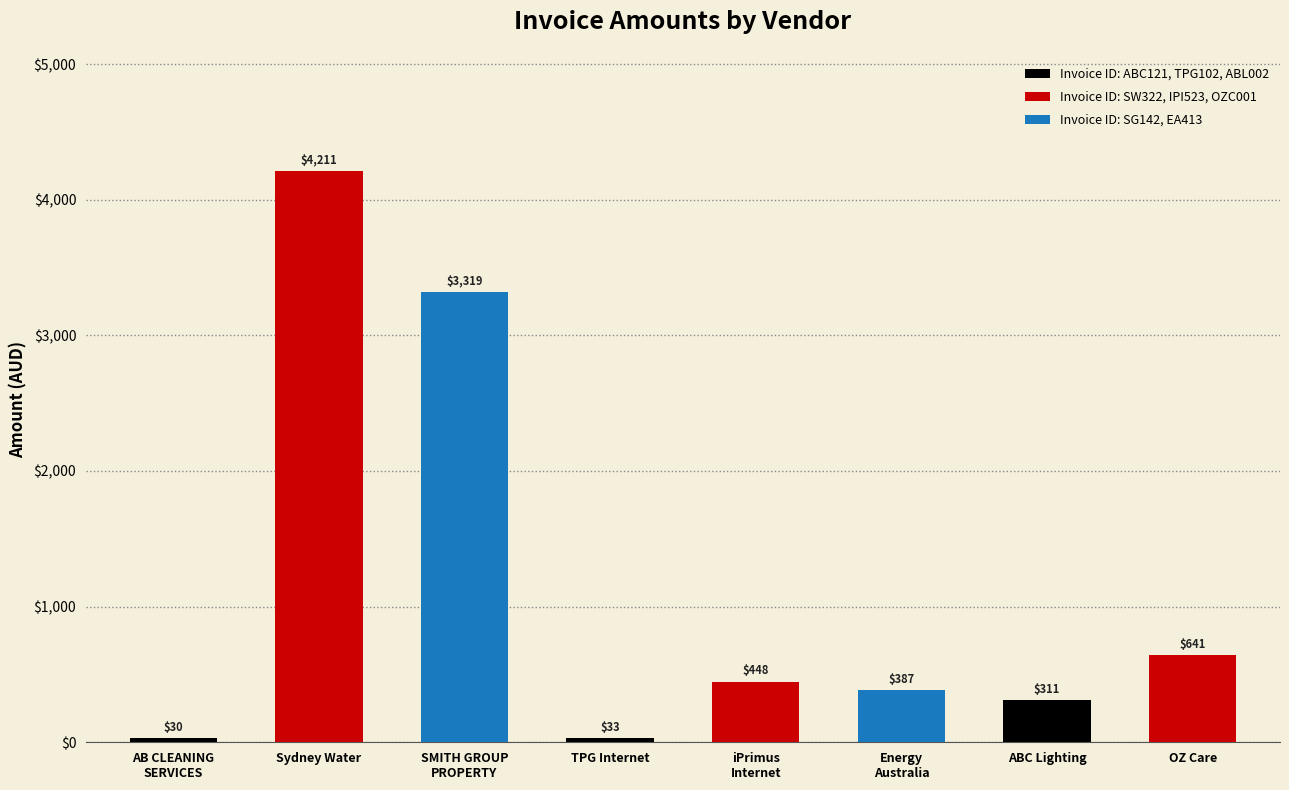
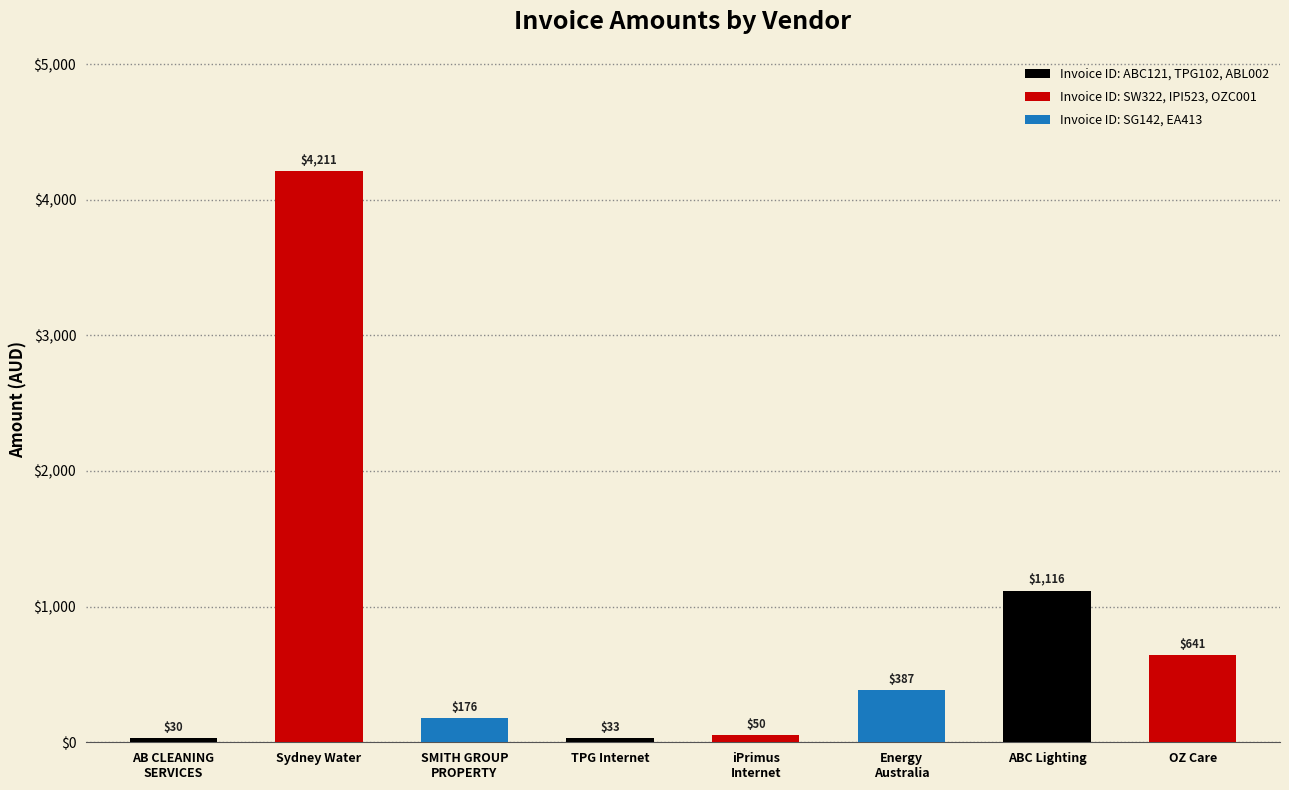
SMITH GROUP PROPERTY: $3,319 -> $176
iPrimus Internet: $448 -> $50
ABC Lighting: $311 -> $1,116
